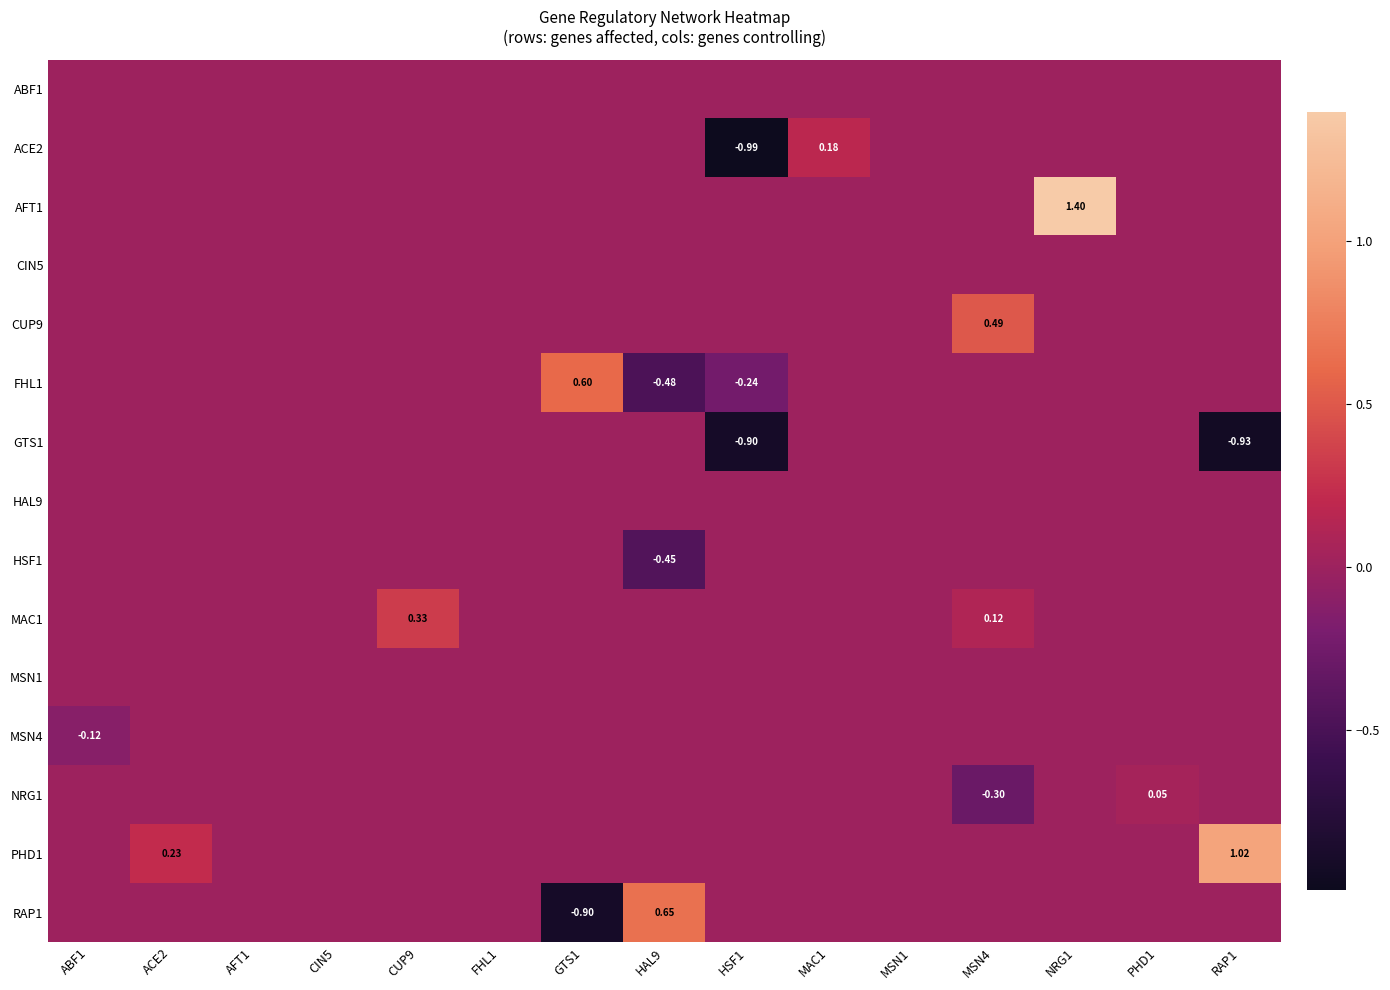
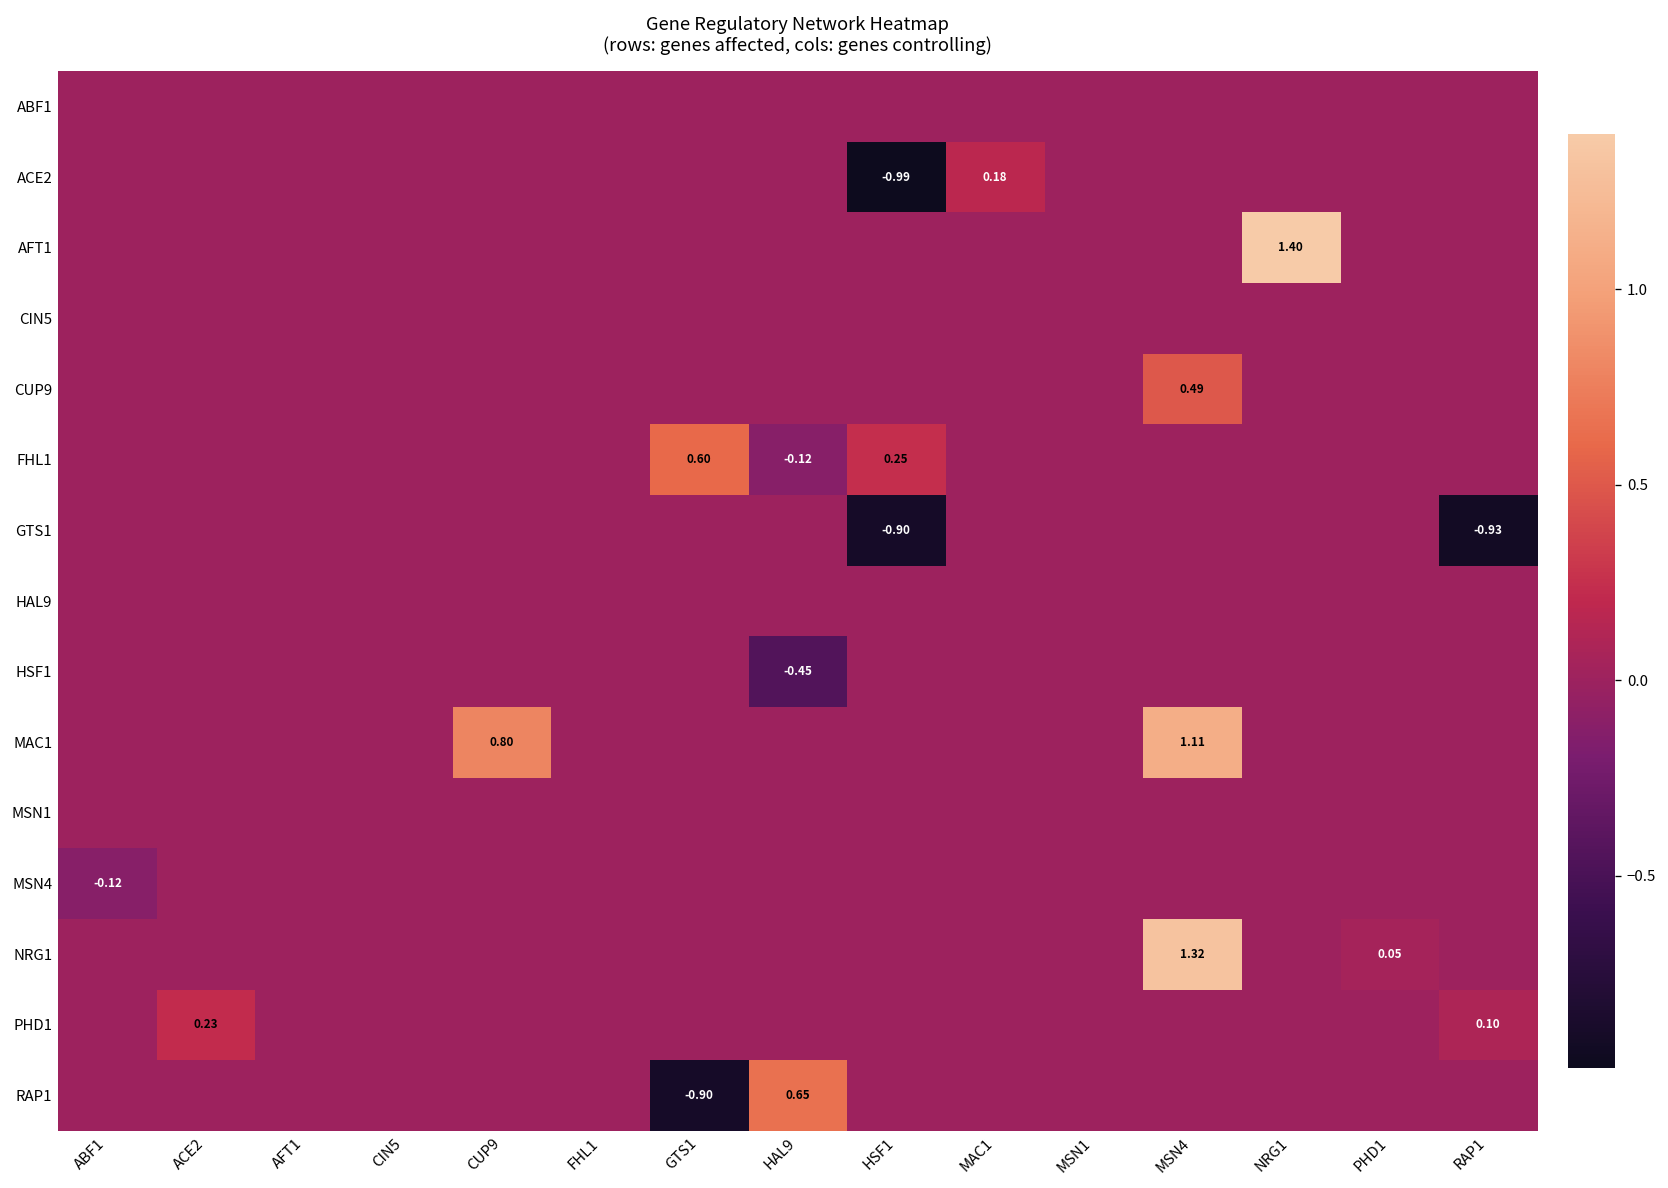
FHL1, HAL9: -0.48 -> -0.12
FHL1, HSF1: -0.24 -> 0.25
MAC1, CUP9: 0.33 -> 0.80
MAC1, MSN4: 0.12 -> 1.11
NRG1, MSN4: -0.30 -> 1.32
PHD1, RAP1: 1.02 -> 0.10
